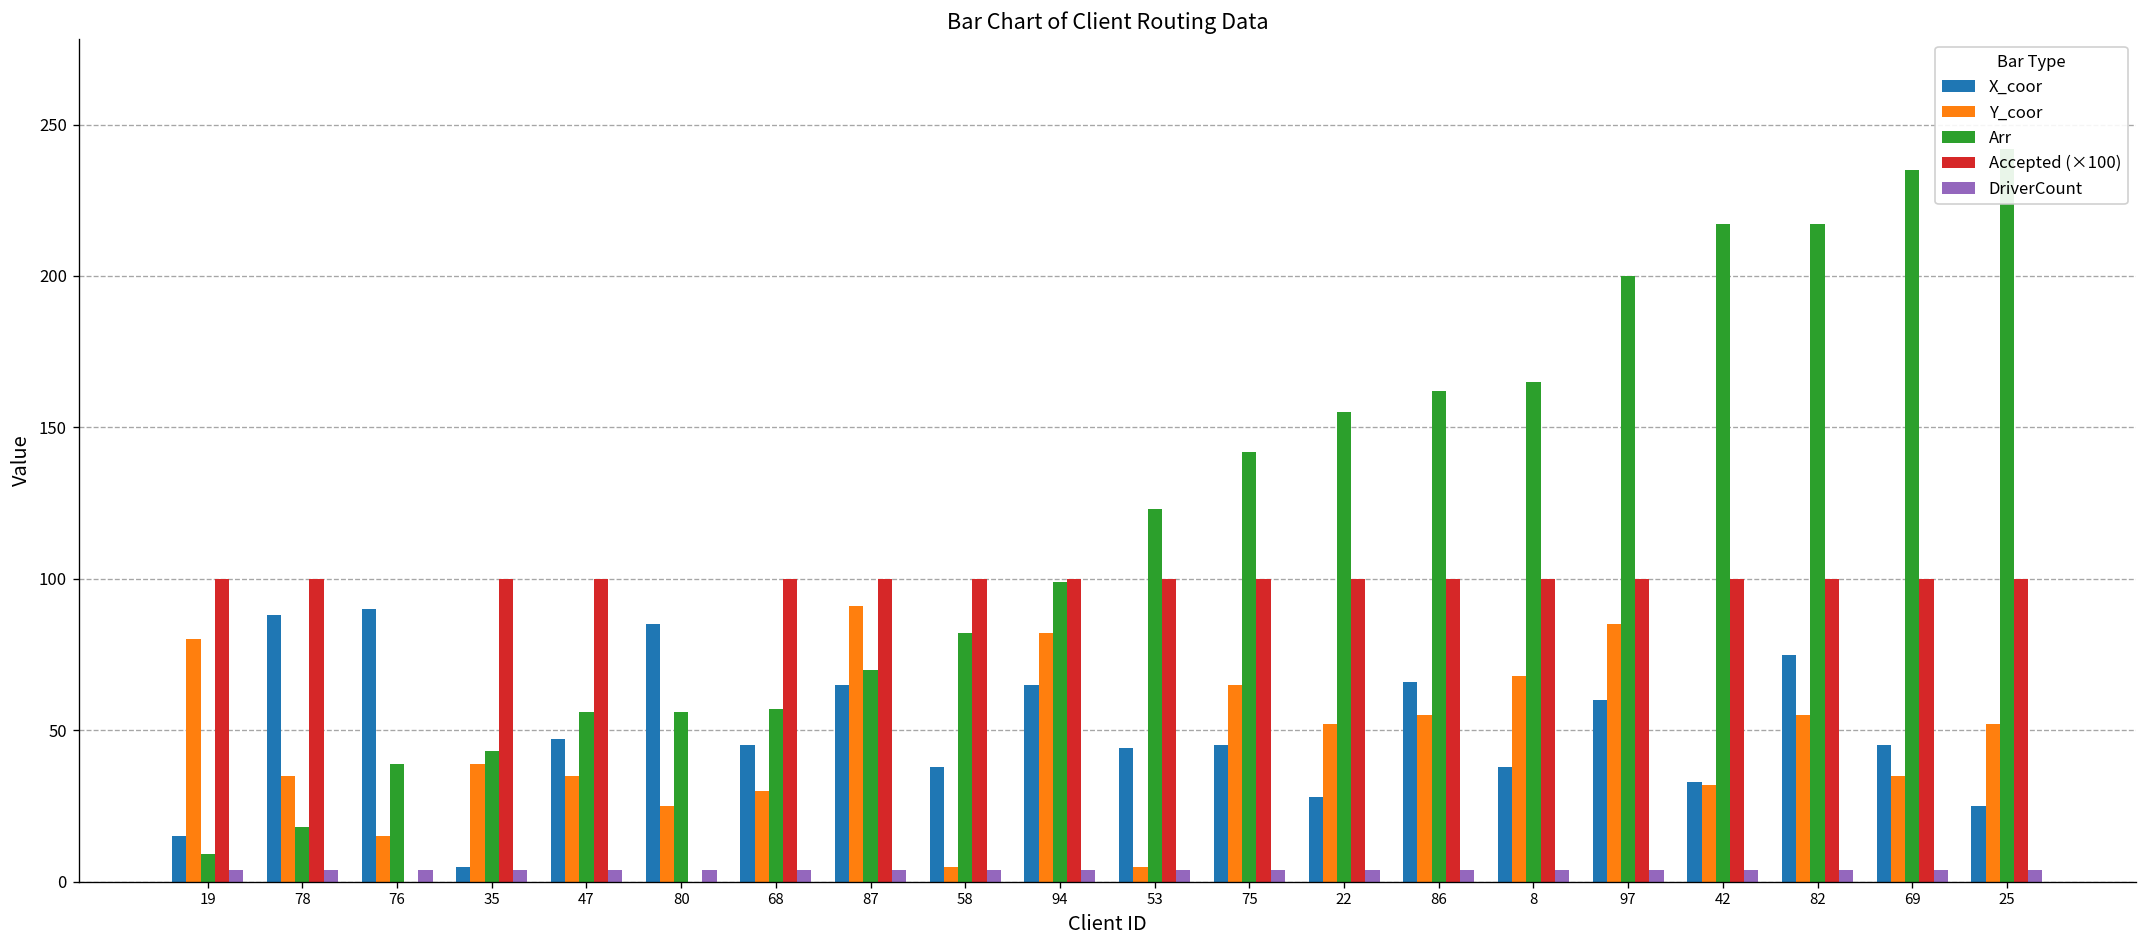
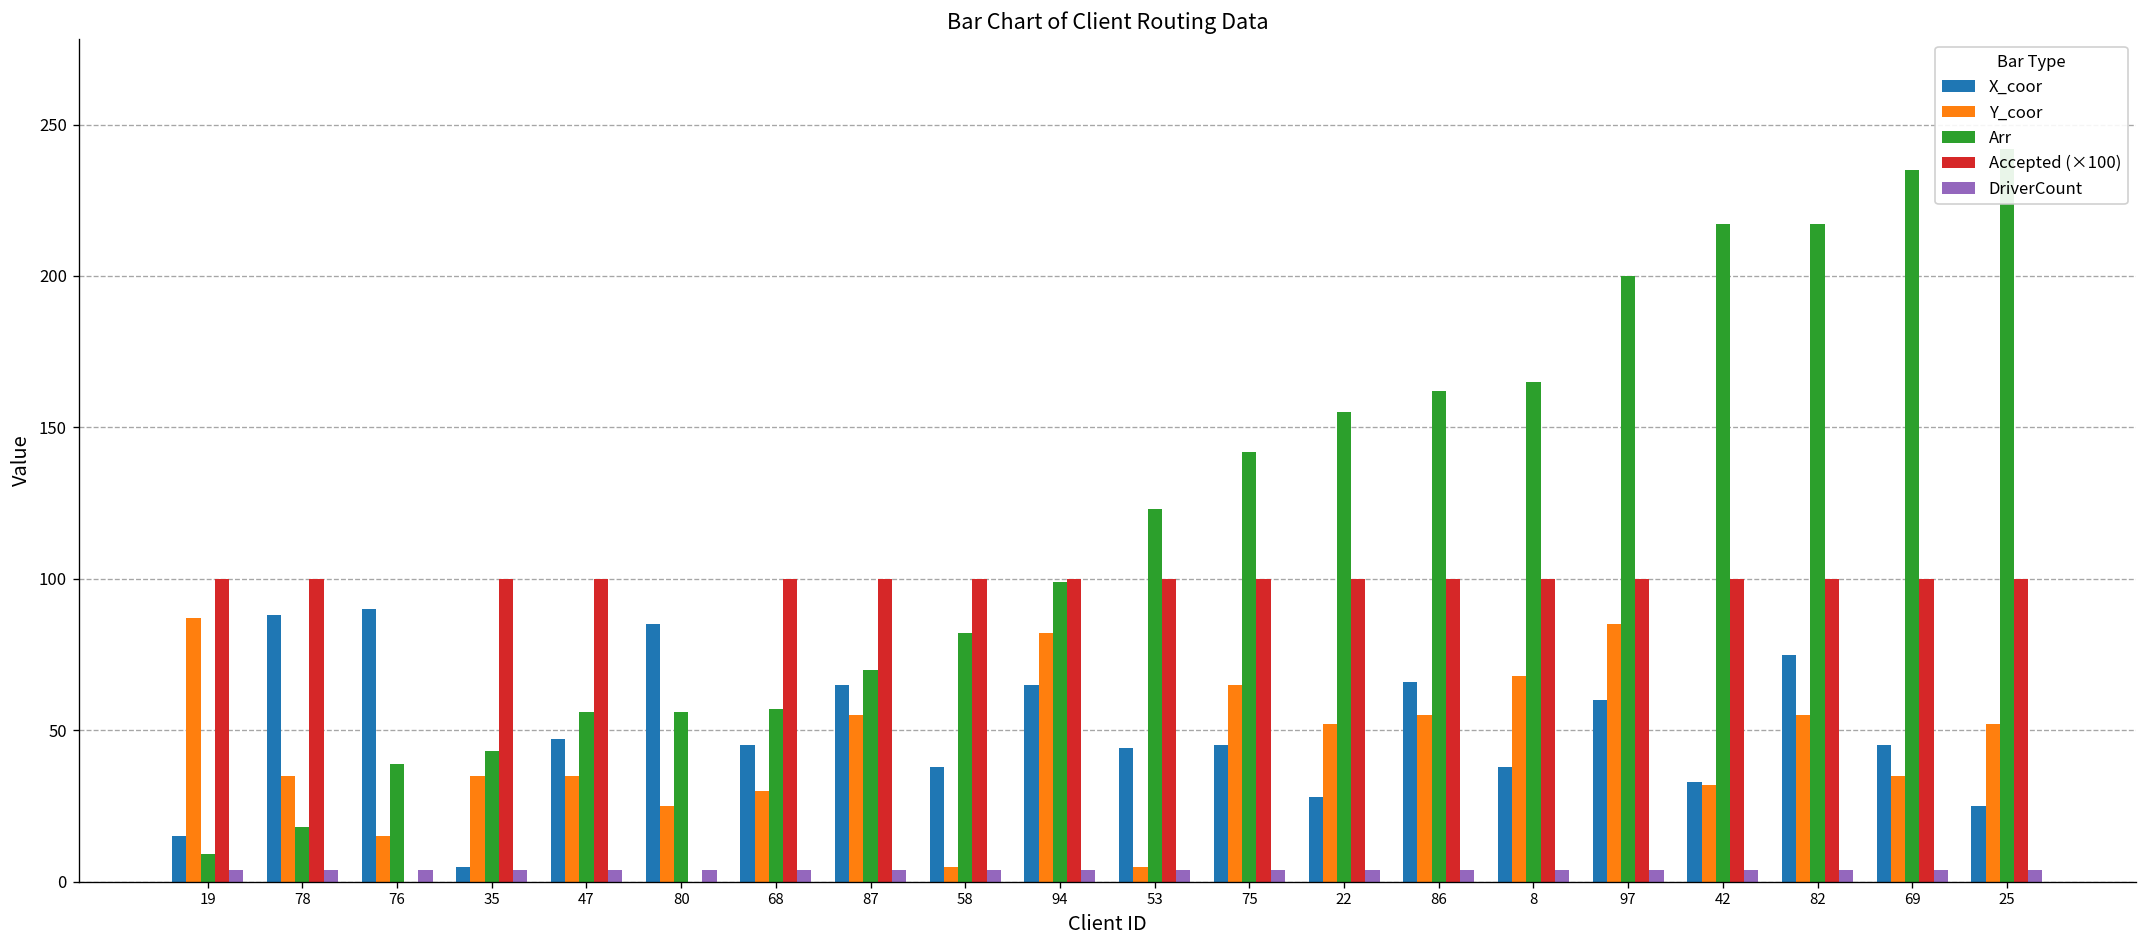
Y_coor, 19: 80 -> 87
Y_coor, 35: 39 -> 35
Y_coor, 87: 91 -> 55
